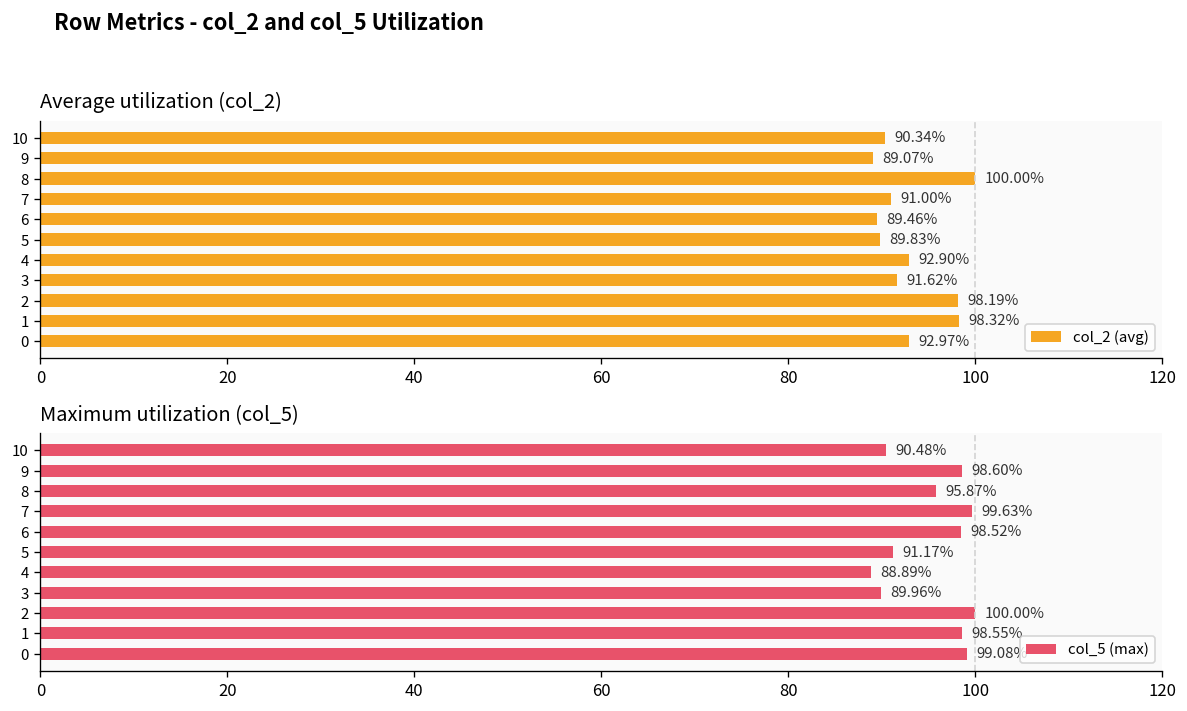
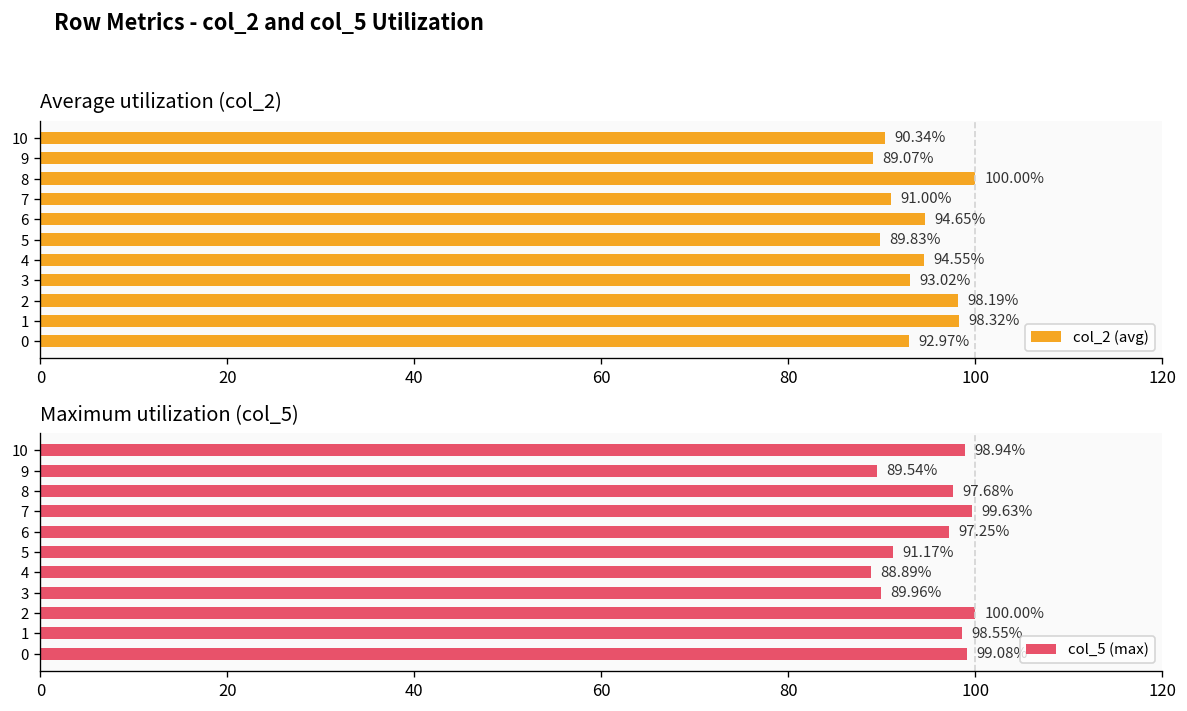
Average utilization (col_2), 6: 89.46% -> 94.65%
Average utilization (col_2), 4: 92.90% -> 94.55%
Average utilization (col_2), 3: 91.62% -> 93.02%
Maximum utilization (col_5), 10: 90.48% -> 98.94%
Maximum utilization (col_5), 9: 98.60% -> 89.54%
Maximum utilization (col_5), 8: 95.87% -> 97.68%
Maximum utilization (col_5), 6: 98.52% -> 97.25%
